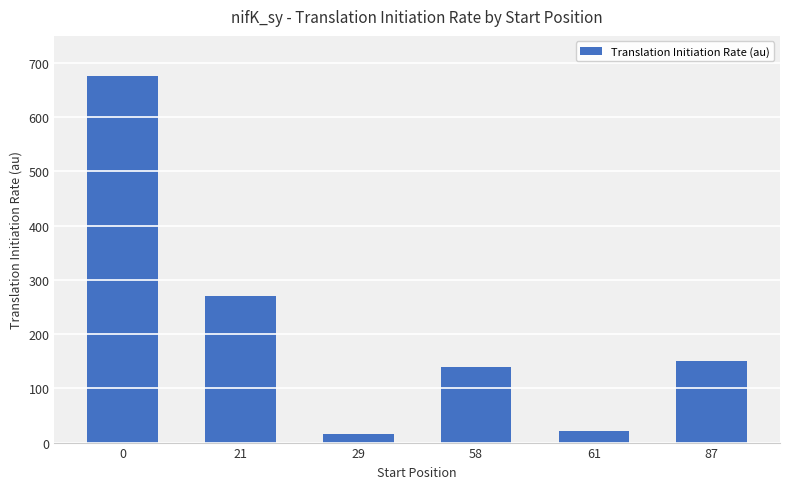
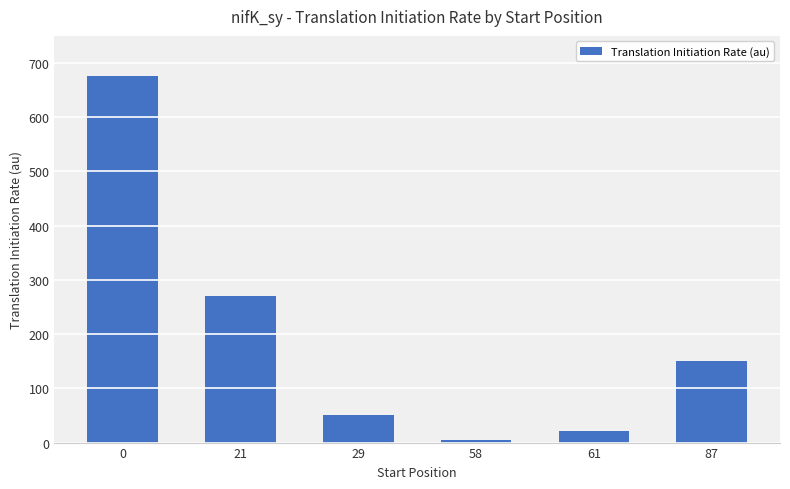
29: 20 -> 50
58: 140 -> 10
